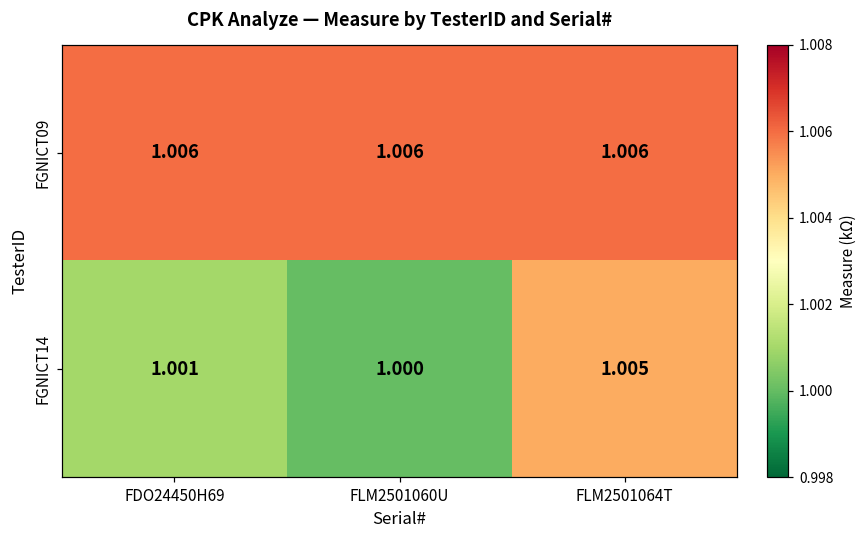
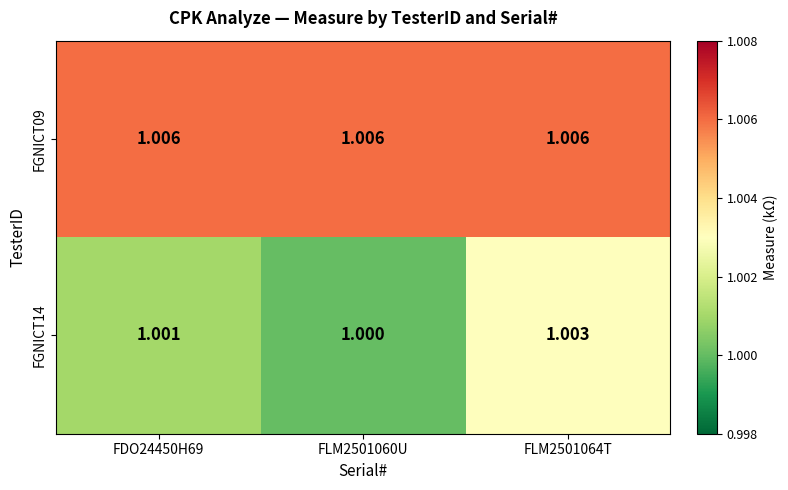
FGNICT14, FLM2501064T: 1.005 -> 1.003
